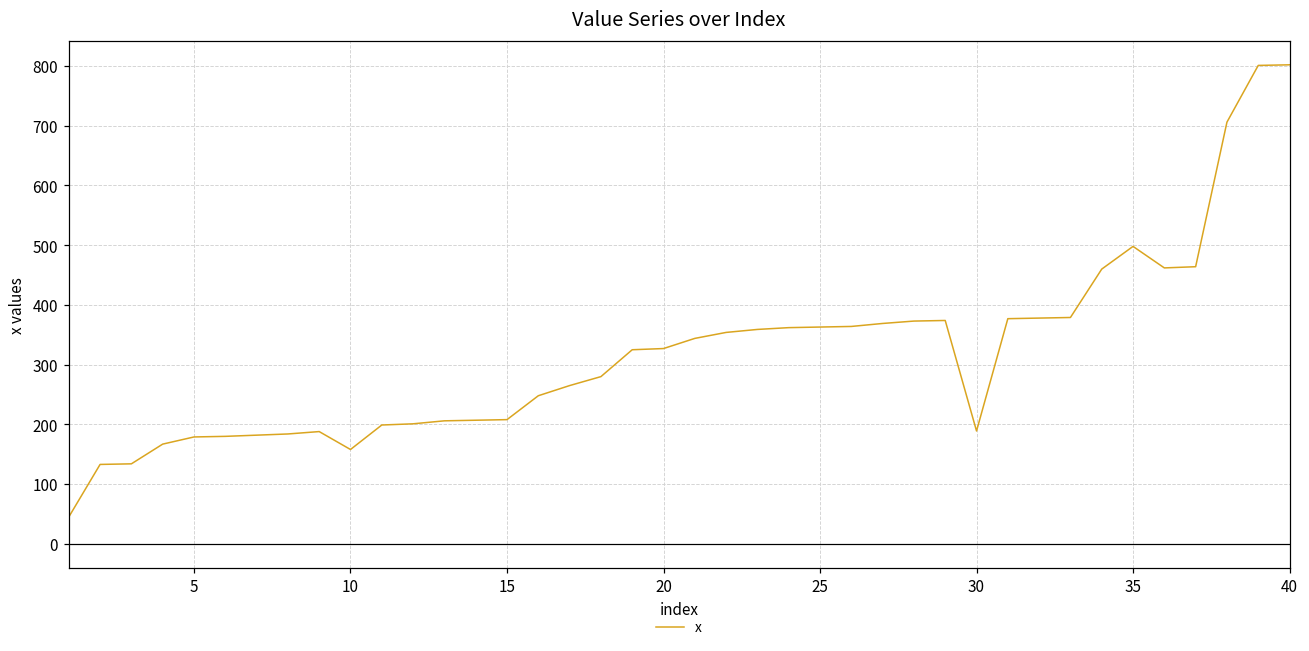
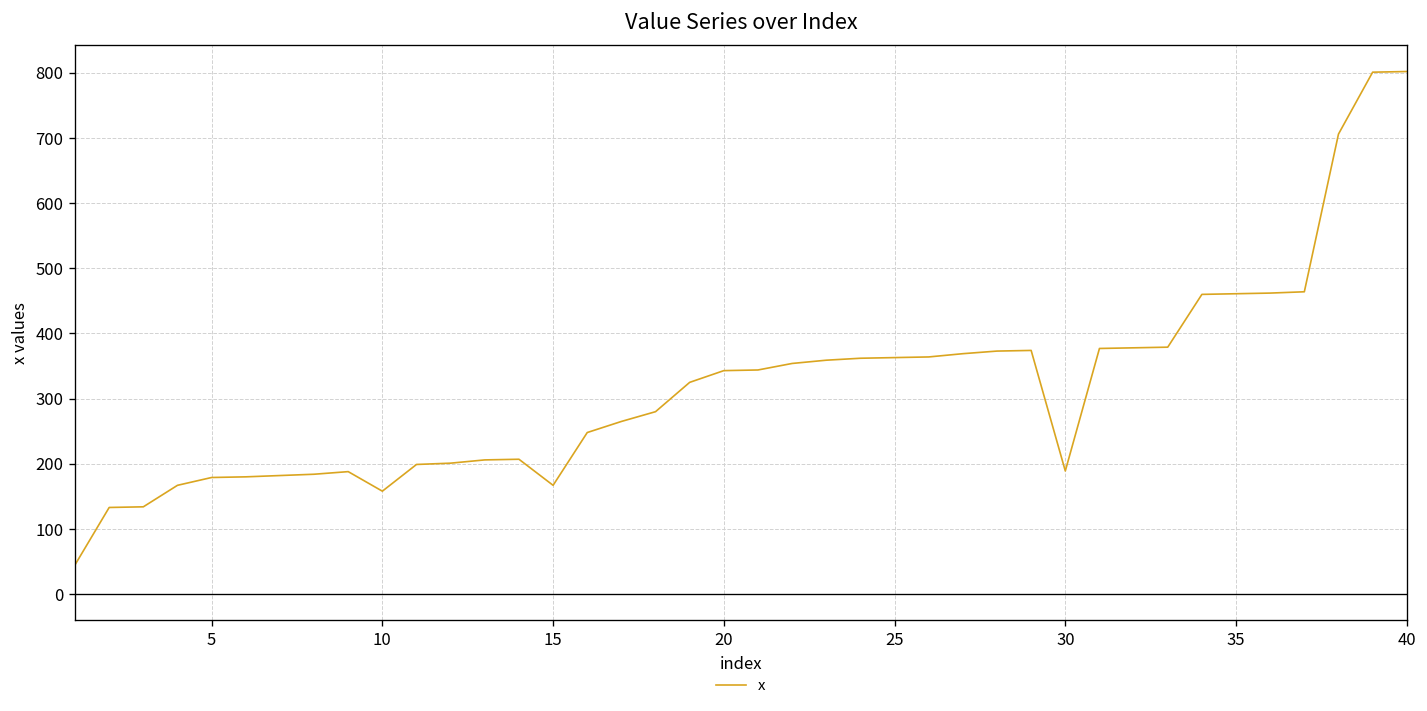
15: 210 -> 170
20: 330 -> 340
35: 500 -> 460
